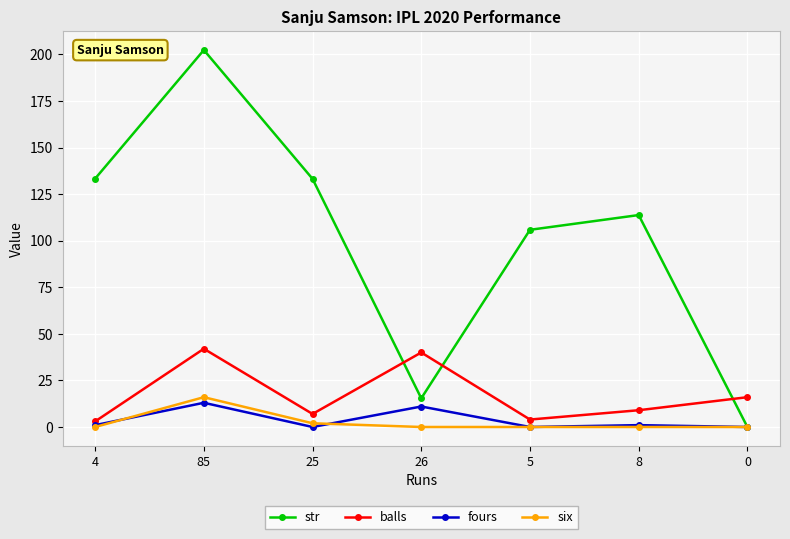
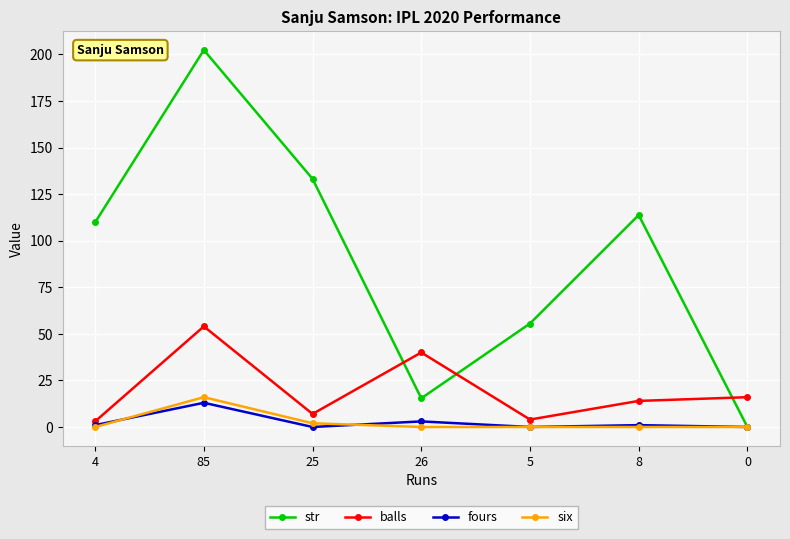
str, 4: 133 -> 110
balls, 85: 42 -> 54
fours, 26: 11 -> 3
str, 5: 106 -> 56
balls, 8: 9 -> 14
